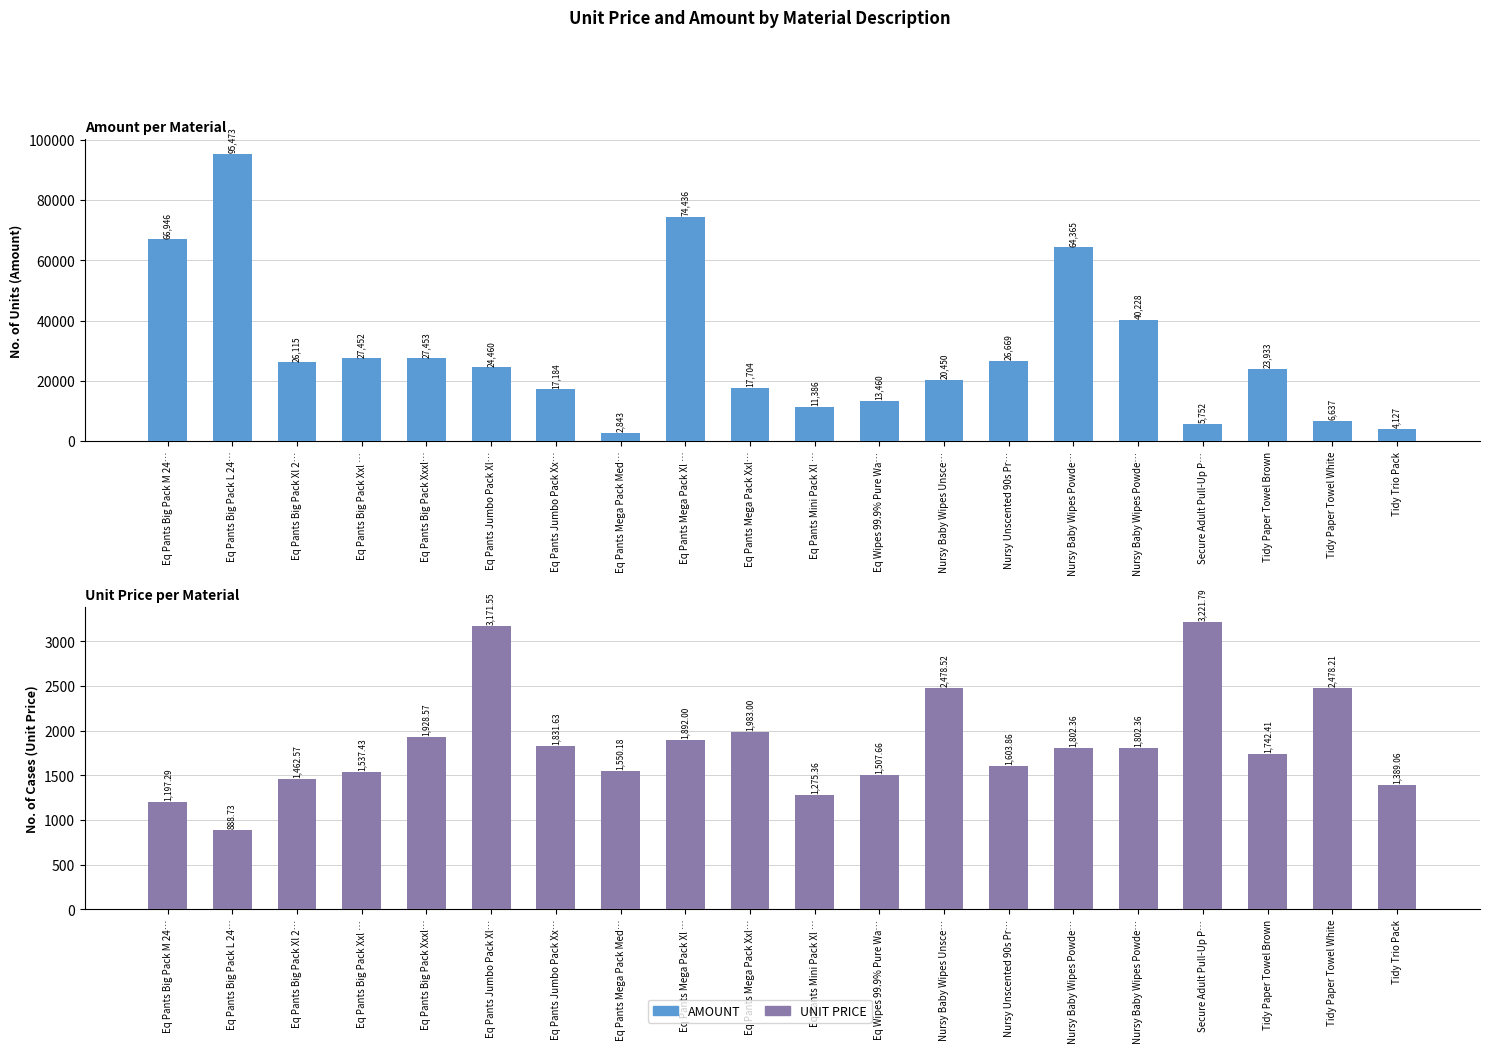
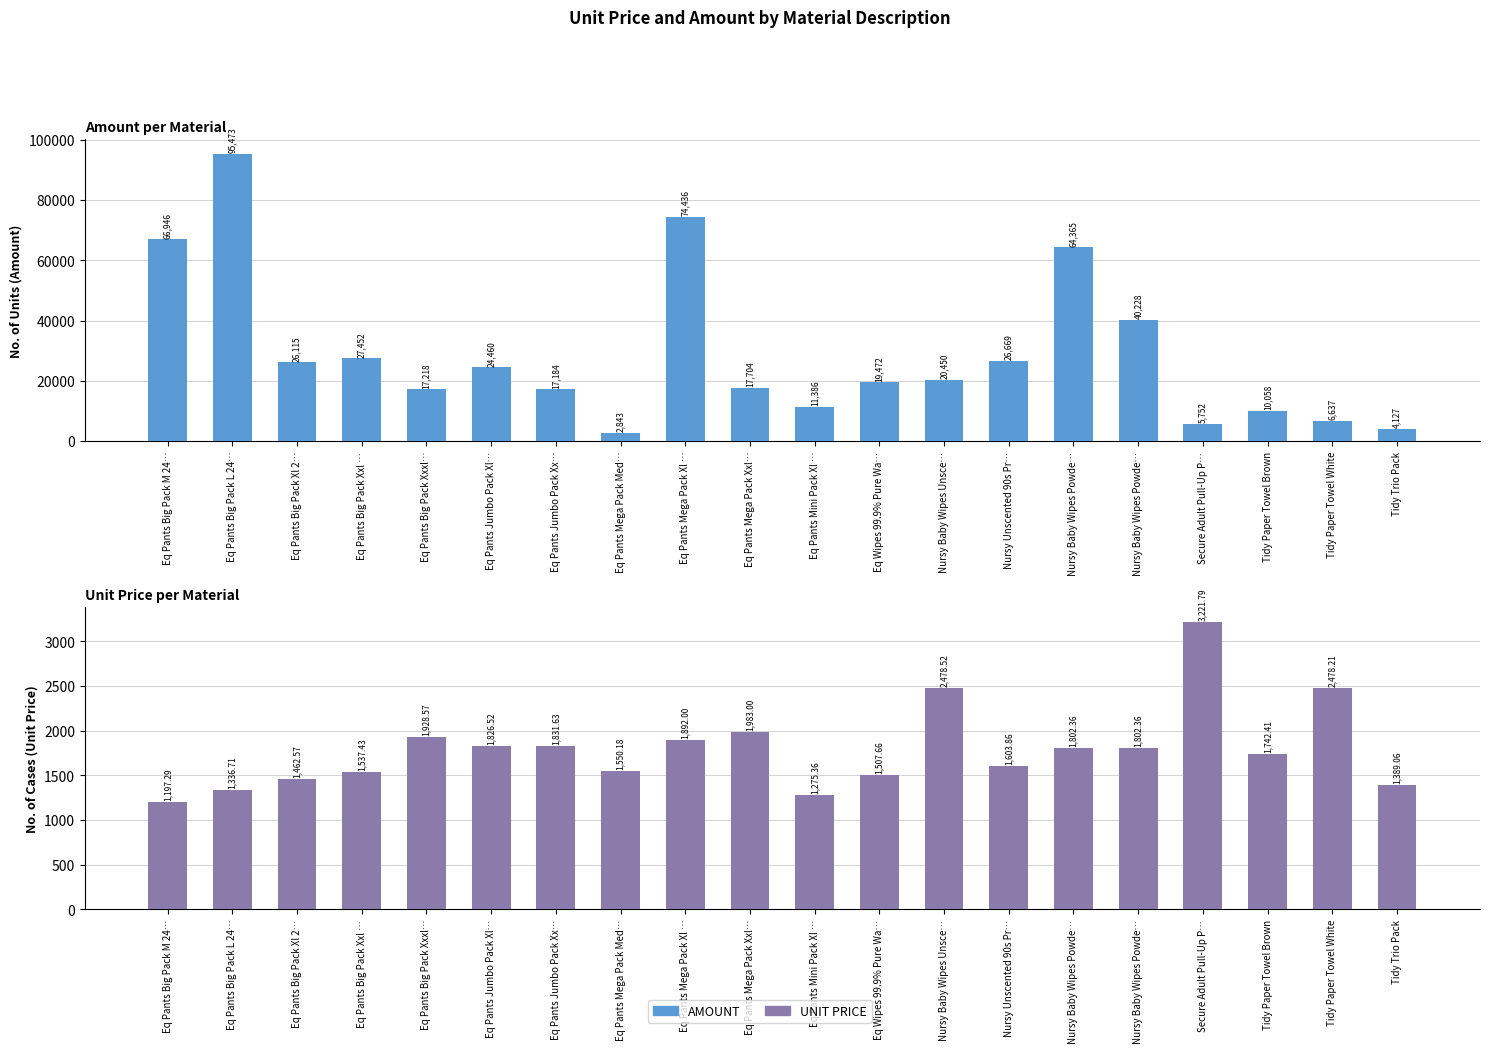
Amount per Material, Eq Pants Big Pack Xxxl…: 27,453 -> 17,218
Amount per Material, Eq Wipes 99.9% Pure Wa…: 13,460 -> 19,472
Amount per Material, Tidy Paper Towel Brown: 23,933 -> 10,058
Unit Price per Material, Eq Pants Big Pack L 24…: 888.73 -> 1,336.71
Unit Price per Material, Eq Pants Jumbo Pack Xl…: 3,171.55 -> 1,826.52
